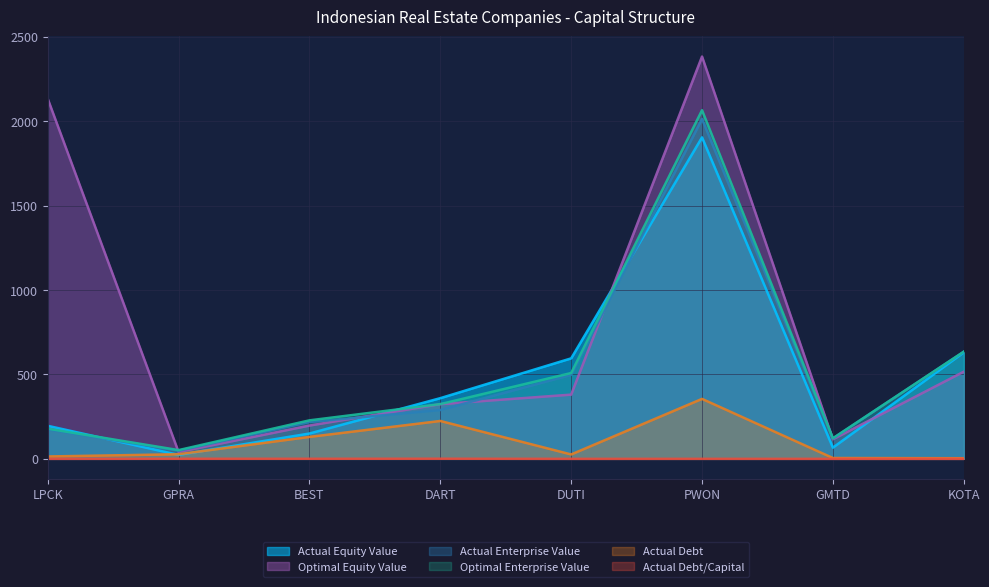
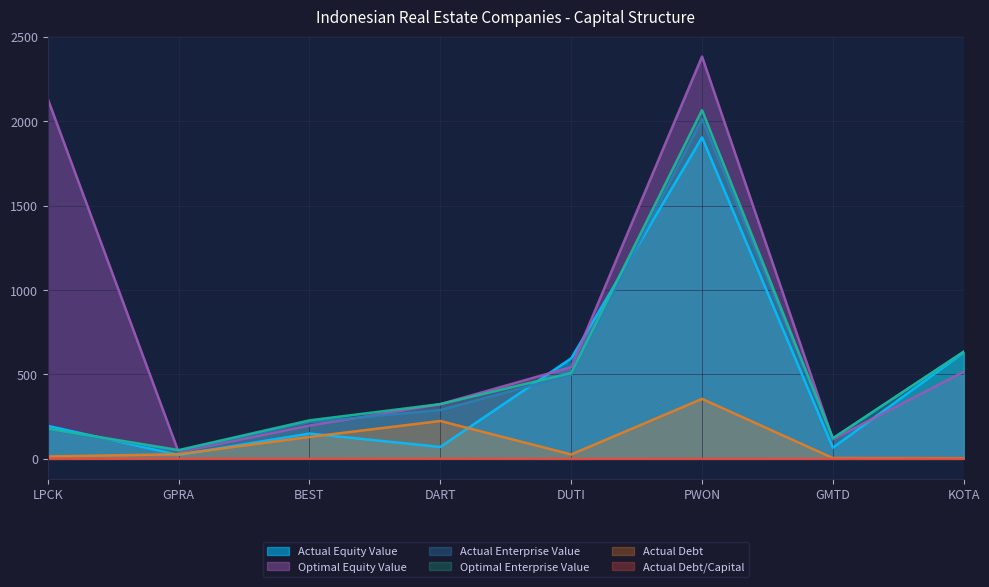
Actual Equity Value, DART: 360 -> 70
Optimal Equity Value, DUTI: 380 -> 540
